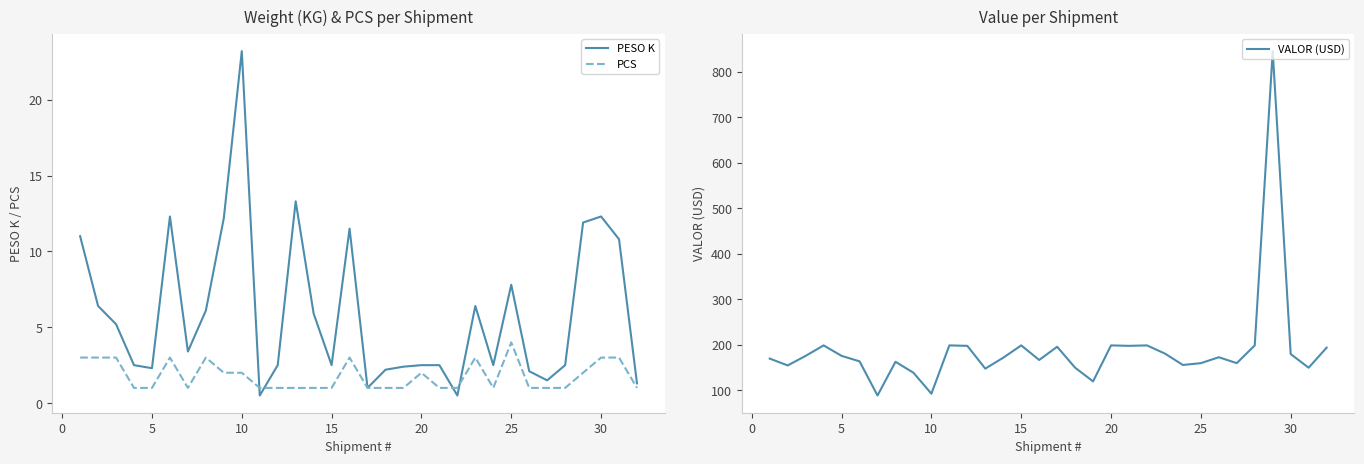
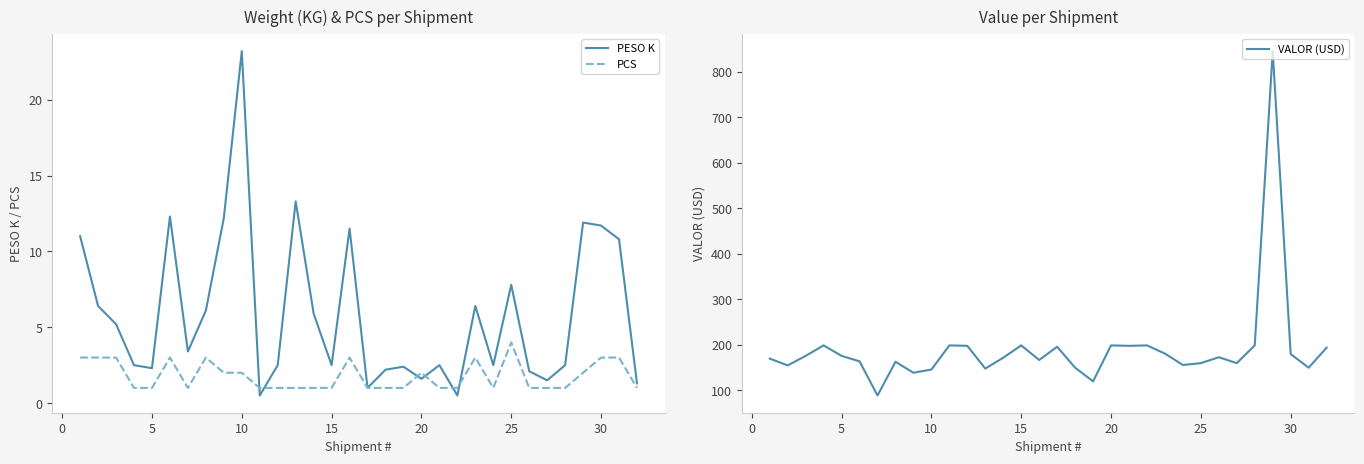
Weight (KG) & PCS per Shipment, PESO K, 20: 2.5 -> 1.6
Weight (KG) & PCS per Shipment, PESO K, 30: 12.3 -> 11.7
Value per Shipment, 10: 90 -> 150
